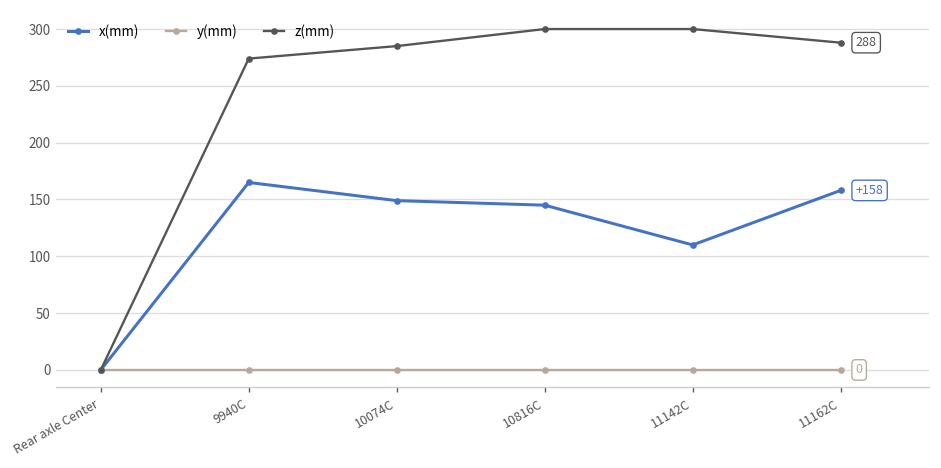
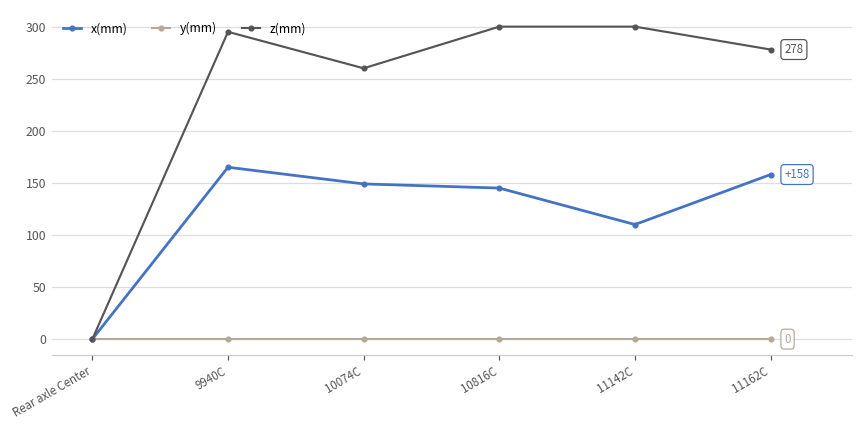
z(mm), 9940C: 270 -> 300
z(mm), 10074C: 290 -> 260
z(mm), 11162C: 288 -> 278
